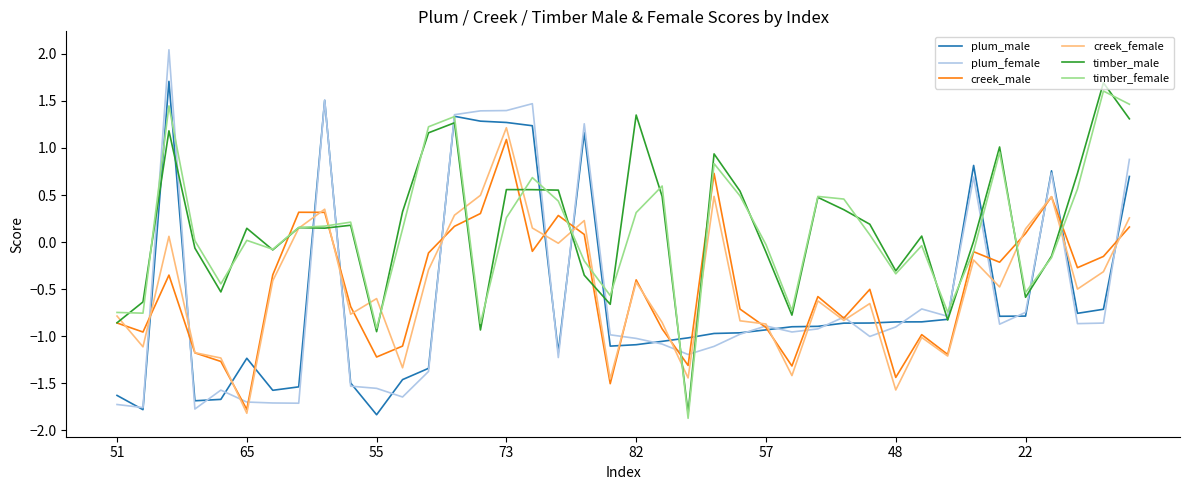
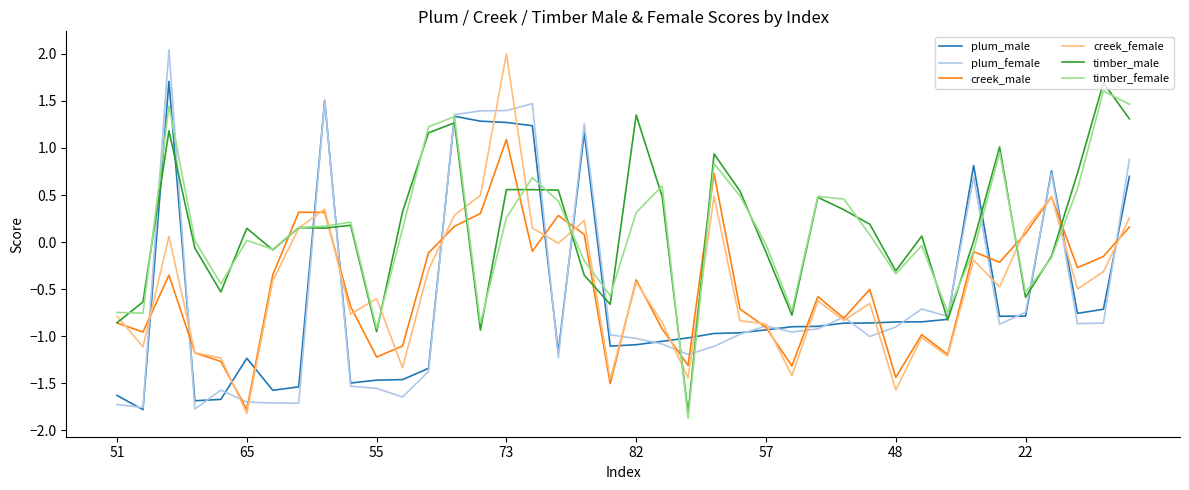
plum_male, 55: -1.8 -> -1.5
creek_female, 73: 1.2 -> 2.0
